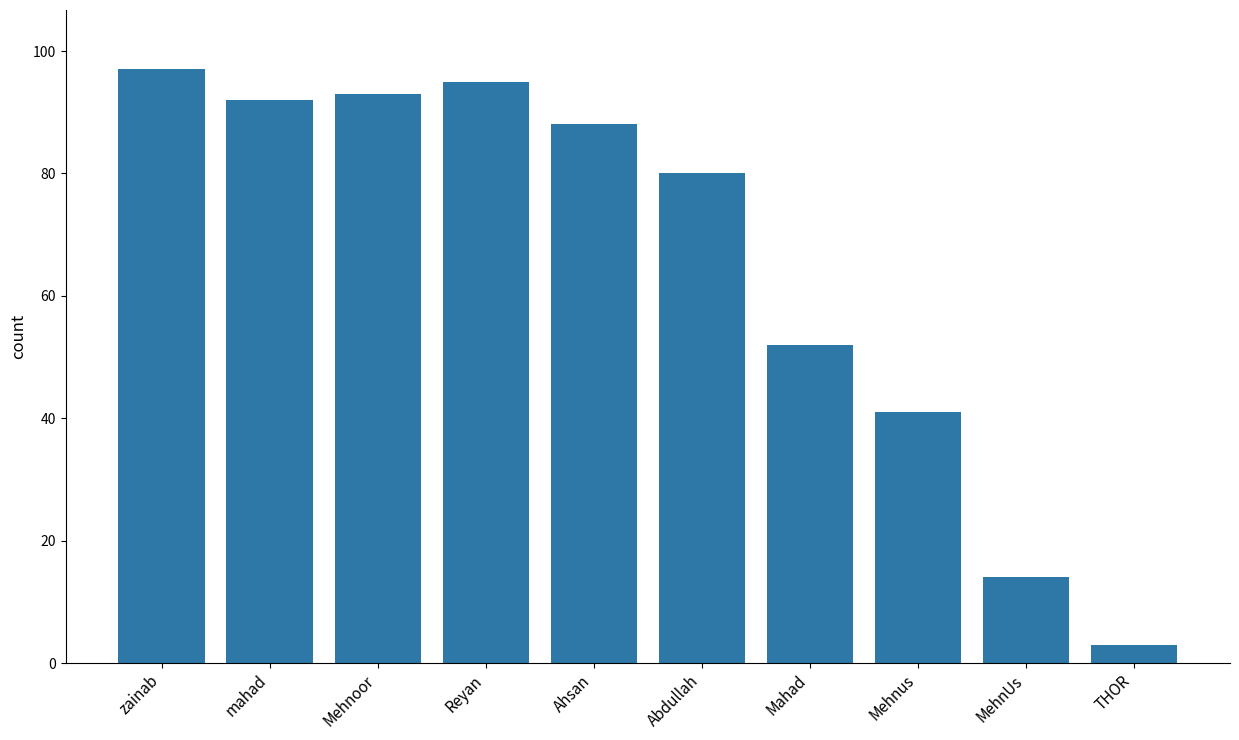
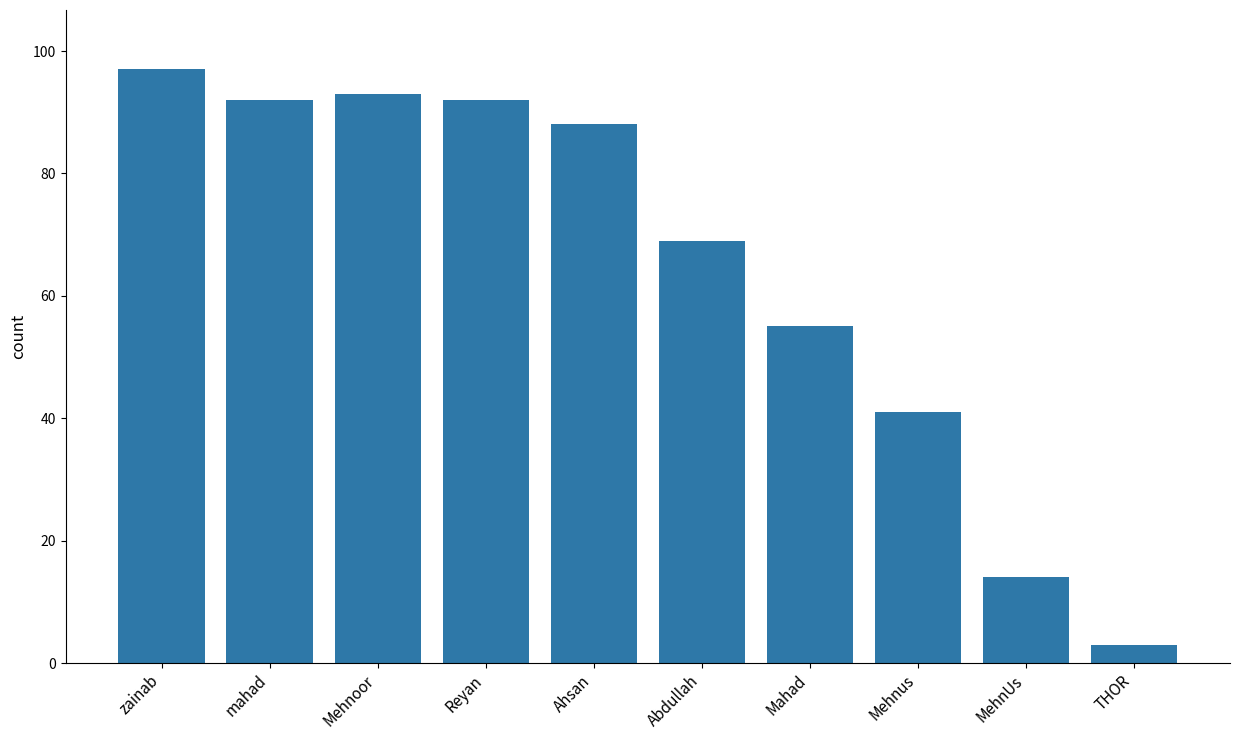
Reyan: 95 -> 92
Abdullah: 80 -> 69
Mahad: 52 -> 55
